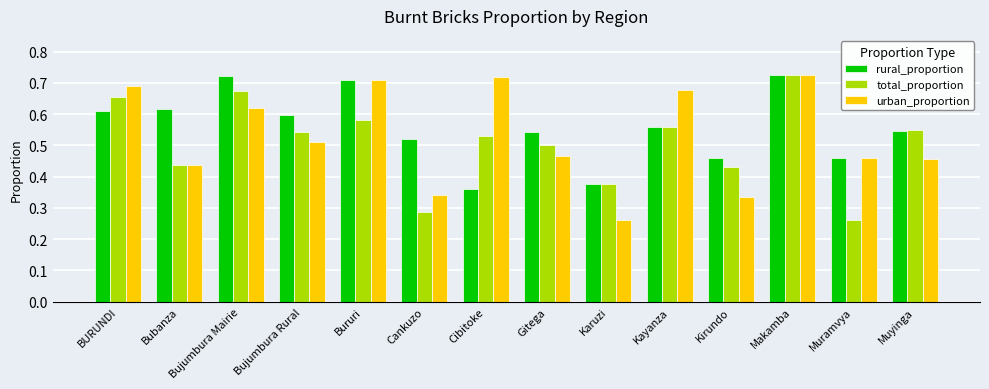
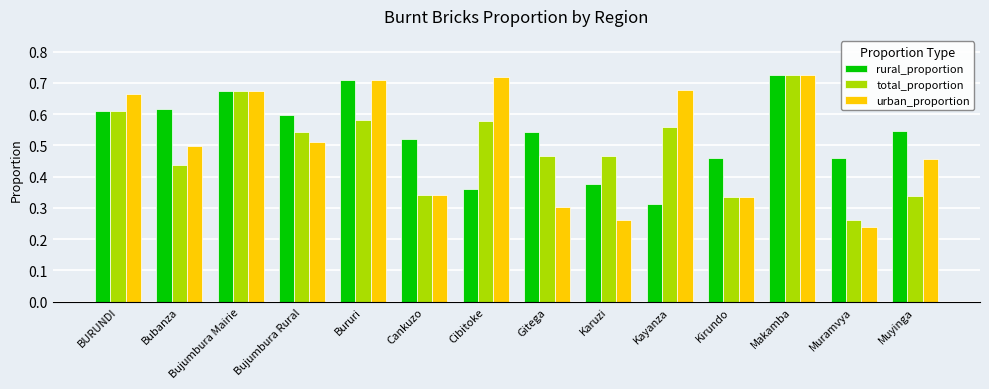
total_proportion, BURUNDI: 0.65 -> 0.61
urban_proportion, BURUNDI: 0.69 -> 0.66
urban_proportion, Bubanza: 0.44 -> 0.50
rural_proportion, Bujumbura Mairie: 0.72 -> 0.67
urban_proportion, Bujumbura Mairie: 0.62 -> 0.67
total_proportion, Cankuzo: 0.29 -> 0.34
total_proportion, Cibitoke: 0.53 -> 0.58
total_proportion, Gitega: 0.50 -> 0.47
urban_proportion, Gitega: 0.47 -> 0.30
total_proportion, Karuzi: 0.38 -> 0.46
rural_proportion, Kayanza: 0.56 -> 0.31
total_proportion, Kirundo: 0.43 -> 0.34
urban_proportion, Muramvya: 0.46 -> 0.24
total_proportion, Muyinga: 0.55 -> 0.34
